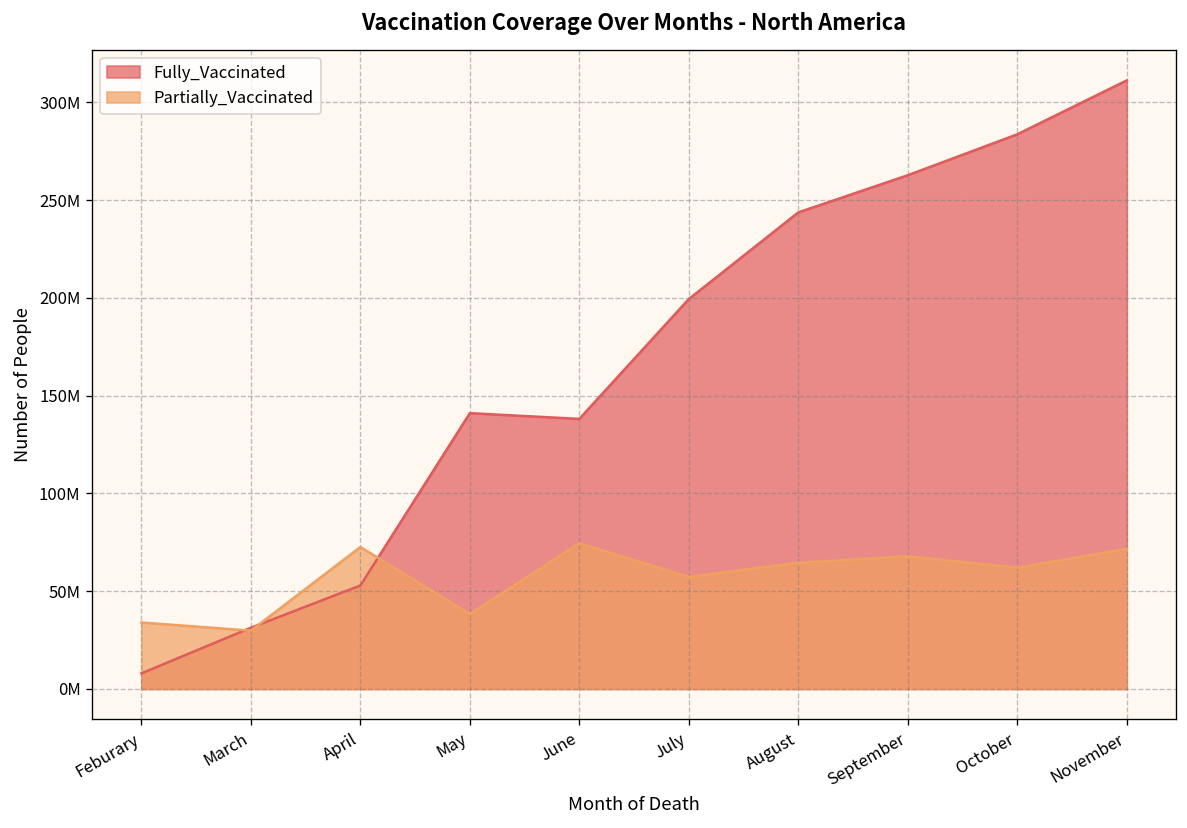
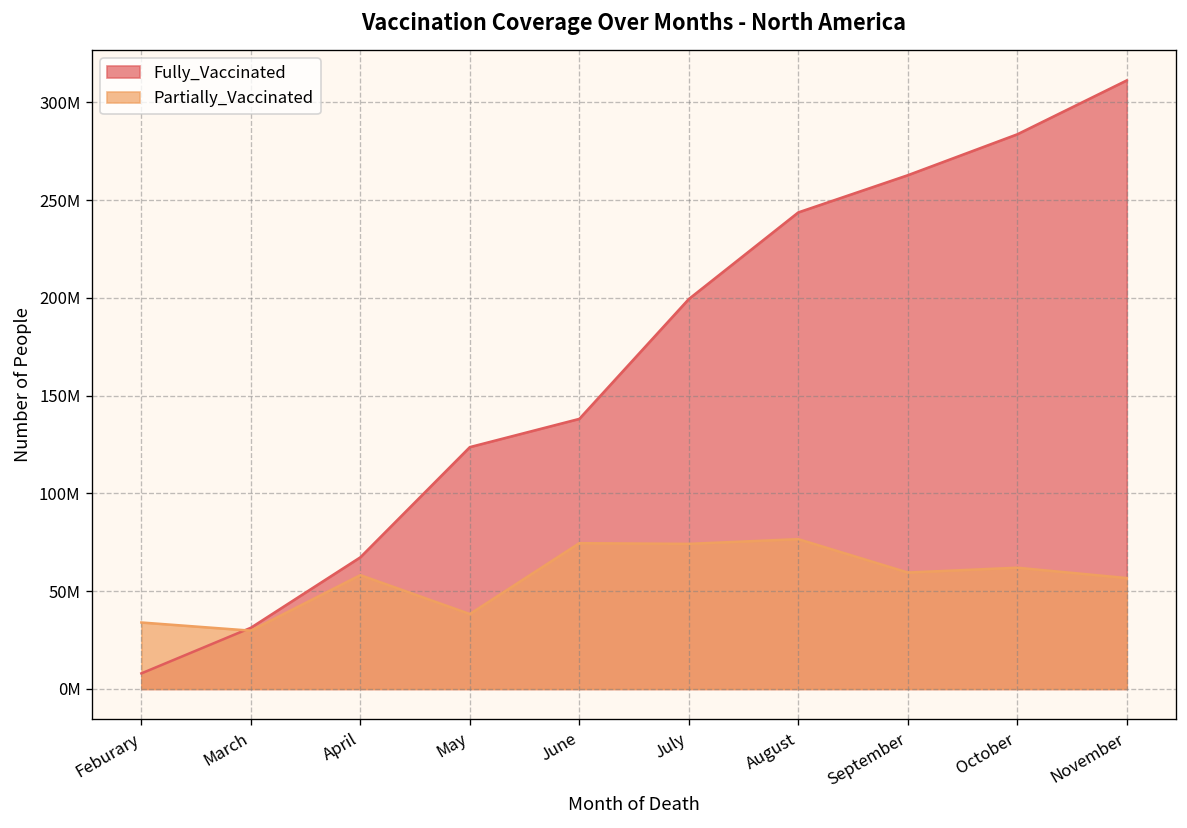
Fully_Vaccinated, April: 53000000 -> 67000000
Partially_Vaccinated, April: 73000000 -> 58000000
Fully_Vaccinated, May: 141000000 -> 124000000
Partially_Vaccinated, July: 57000000 -> 74000000
Partially_Vaccinated, August: 65000000 -> 77000000
Partially_Vaccinated, September: 68000000 -> 60000000
Partially_Vaccinated, November: 72000000 -> 57000000
